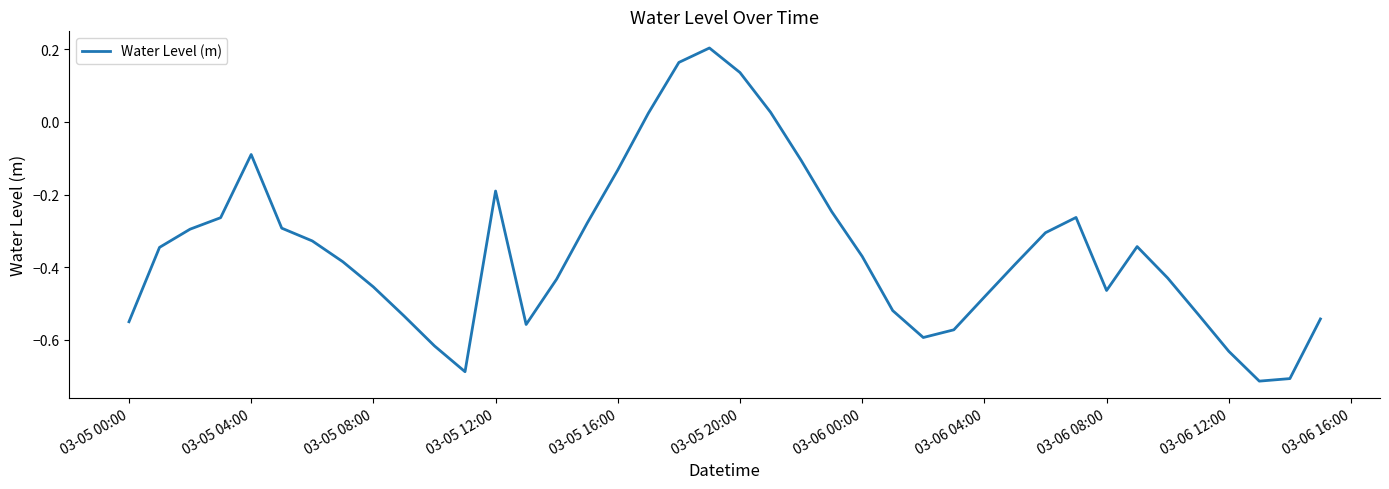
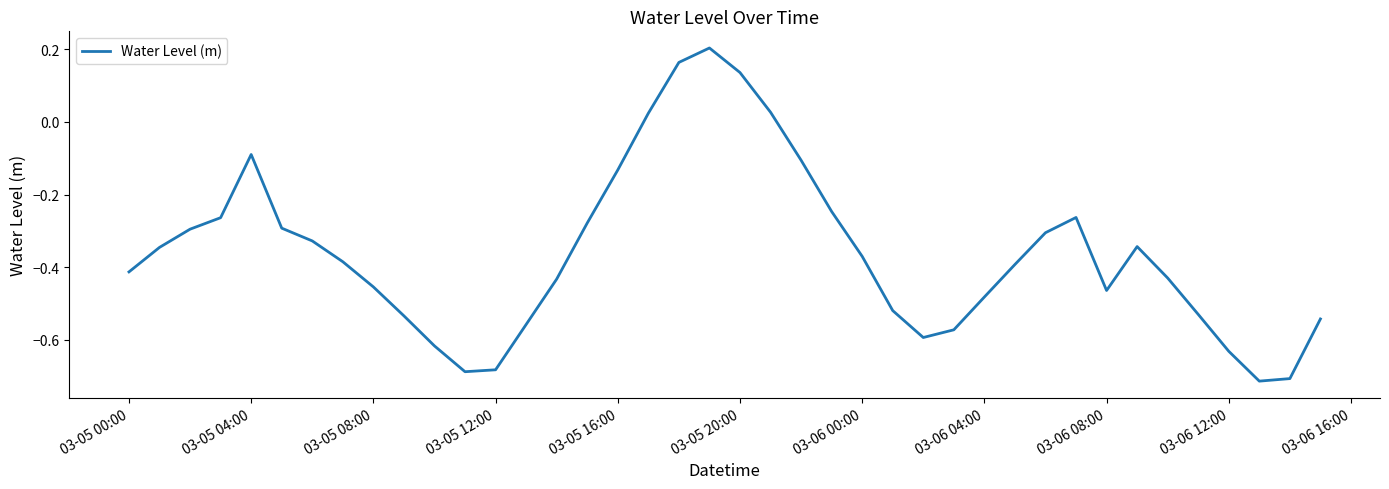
03-05 00:00: -0.55 -> -0.41
03-05 12:00: -0.19 -> -0.68
